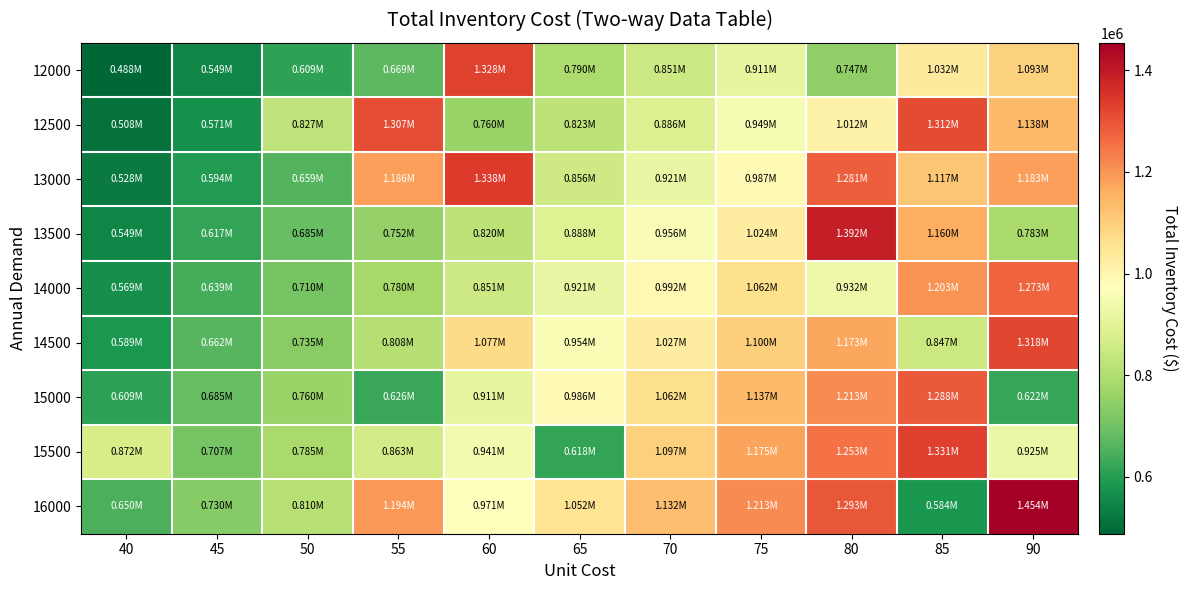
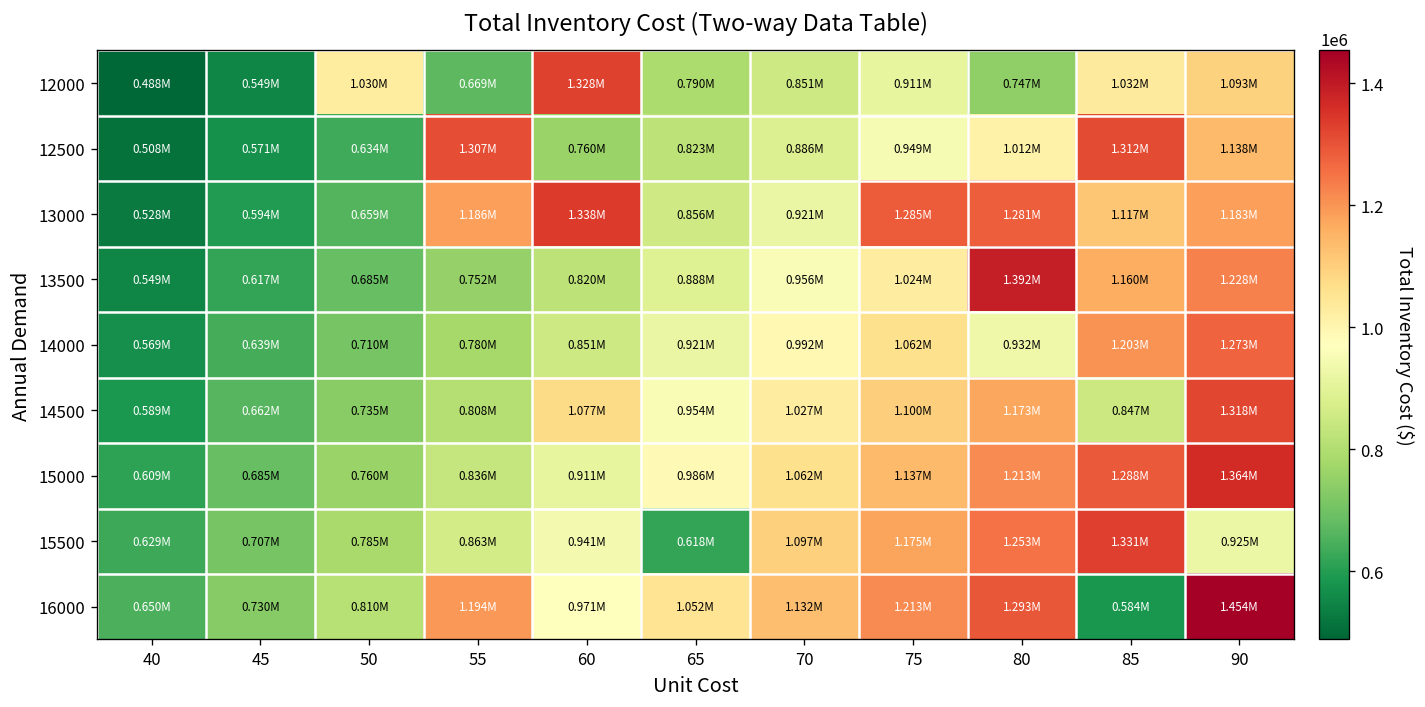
12000, 50: 0.609M -> 1.030M
12500, 50: 0.827M -> 0.634M
13000, 75: 0.987M -> 1.285M
13500, 90: 0.783M -> 1.228M
15000, 55: 0.626M -> 0.836M
15000, 90: 0.622M -> 1.364M
15500, 40: 0.872M -> 0.629M
